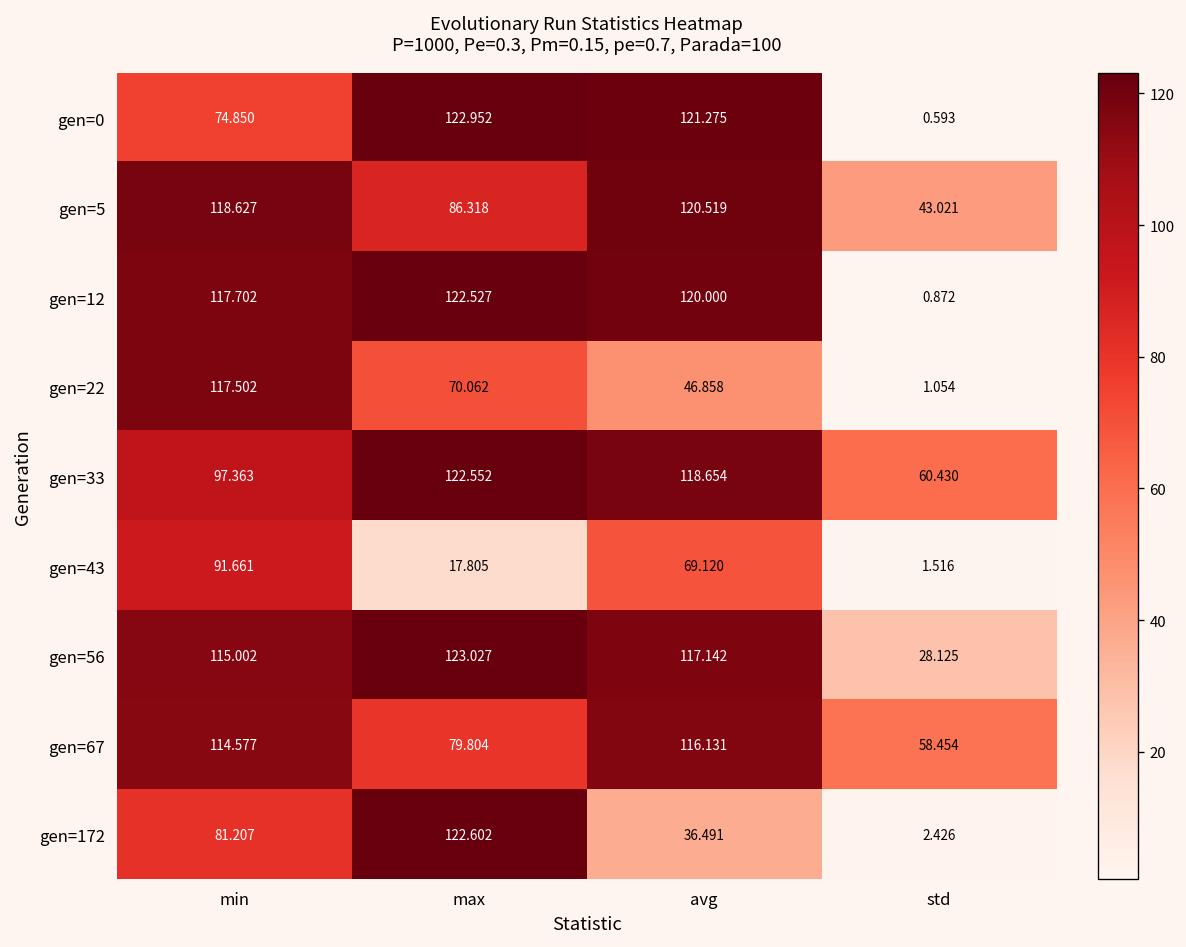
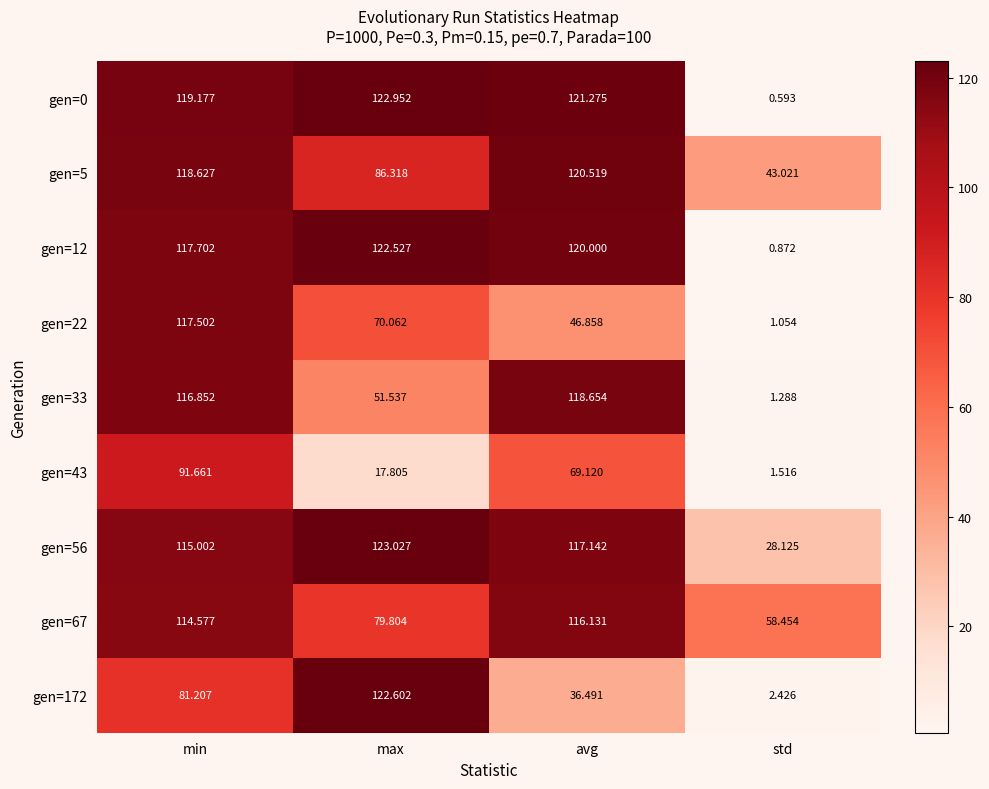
gen=0, min: 74.850 -> 119.177
gen=33, min: 97.363 -> 116.852
gen=33, max: 122.552 -> 51.537
gen=33, std: 60.430 -> 1.288
